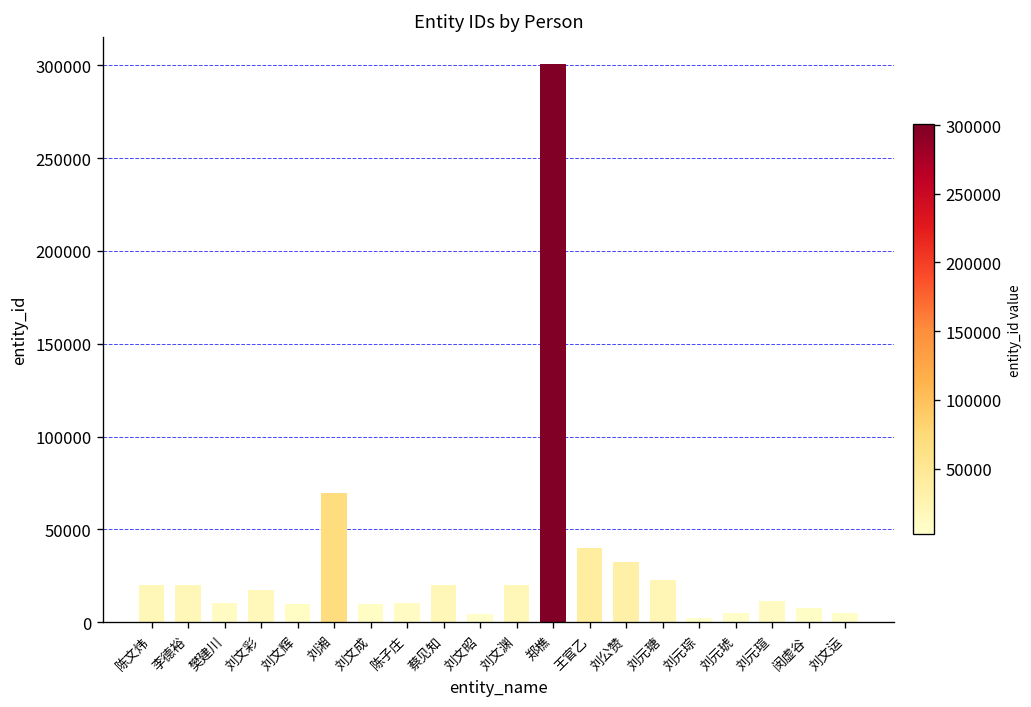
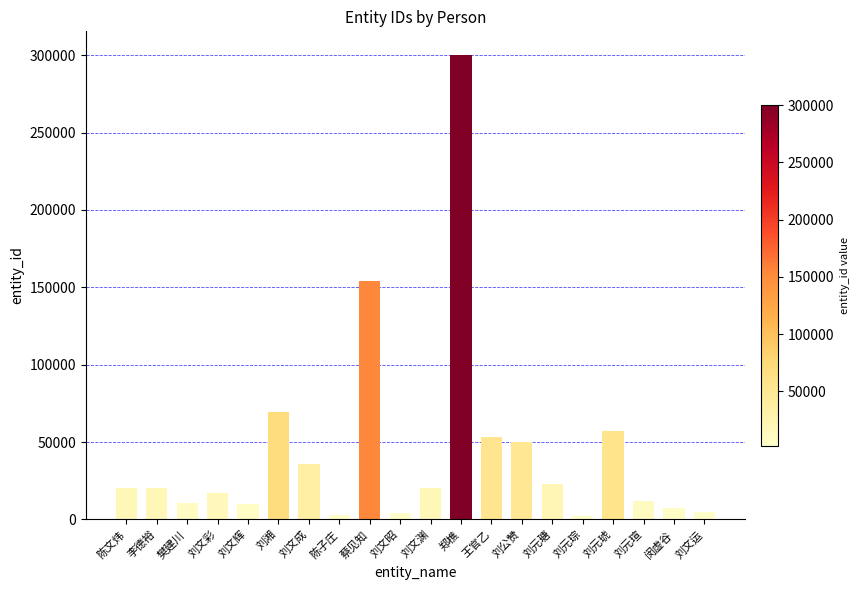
刘文成: 10000 -> 36000
陈子庄: 10000 -> 3000
蔡见知: 20000 -> 154000
王官乙: 40000 -> 53000
刘公赞: 33000 -> 50000
刘元琥: 5000 -> 57000
